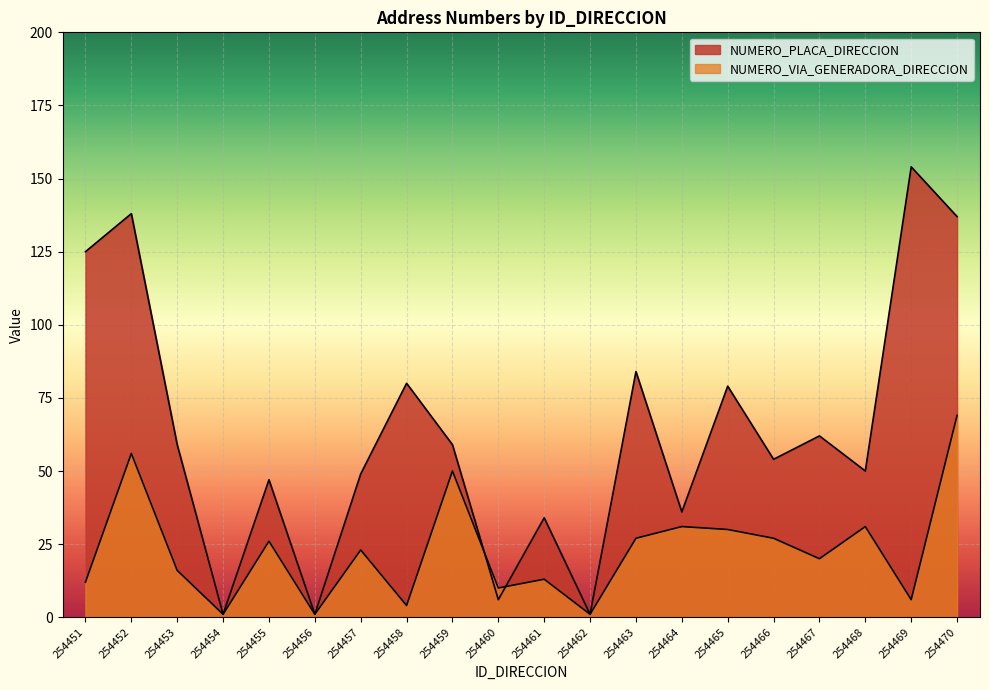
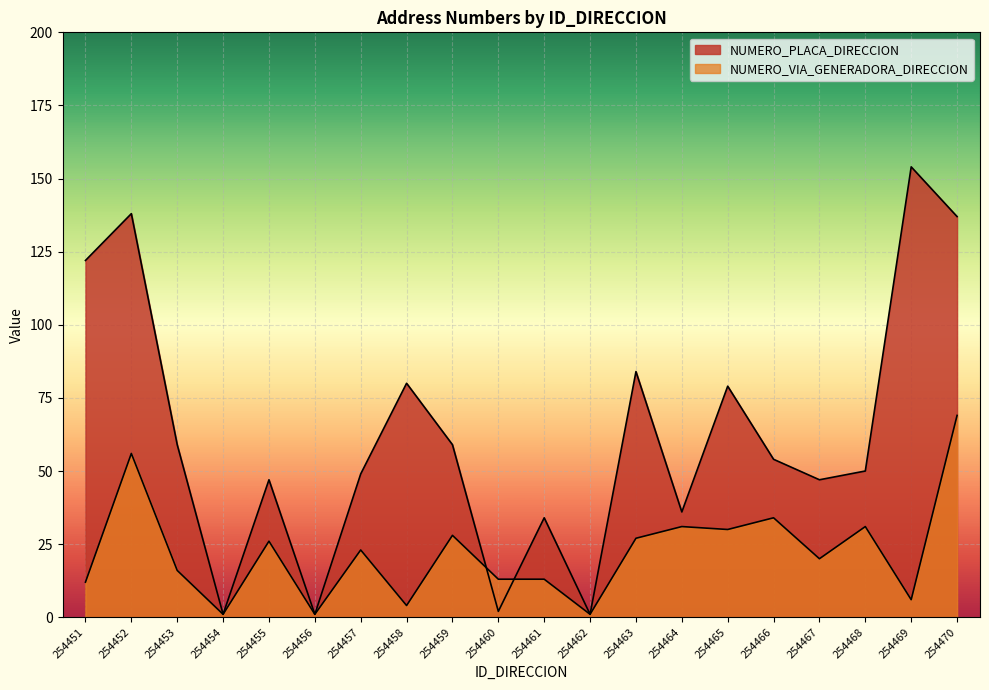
NUMERO_PLACA_DIRECCION, 254451: 125 -> 122
NUMERO_VIA_GENERADORA_DIRECCION, 254459: 50 -> 28
NUMERO_PLACA_DIRECCION, 254460: 6 -> 2
NUMERO_VIA_GENERADORA_DIRECCION, 254460: 10 -> 13
NUMERO_VIA_GENERADORA_DIRECCION, 254466: 27 -> 34
NUMERO_PLACA_DIRECCION, 254467: 62 -> 47
